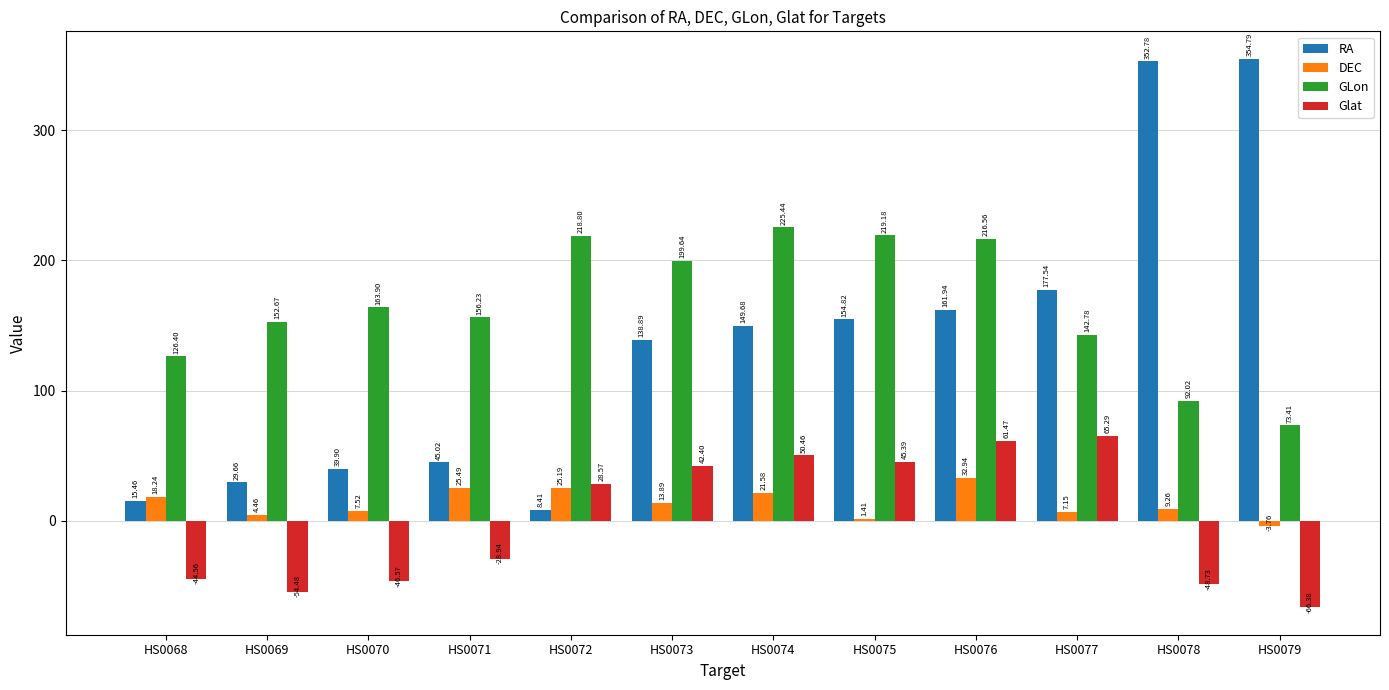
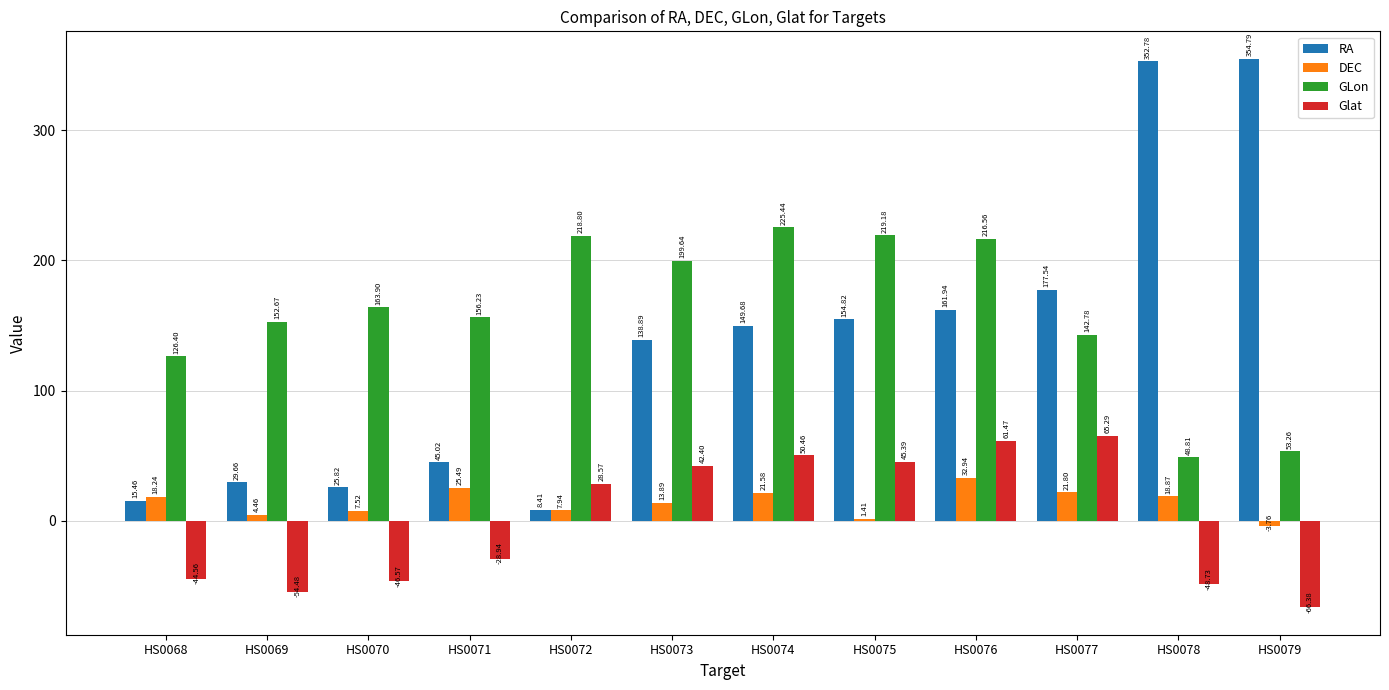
RA, HS0070: 39.90 -> 25.82
DEC, HS0072: 25.19 -> 7.94
DEC, HS0077: 7.15 -> 21.80
DEC, HS0078: 9.26 -> 18.87
GLon, HS0078: 92.02 -> 48.81
GLon, HS0079: 73.41 -> 53.26
